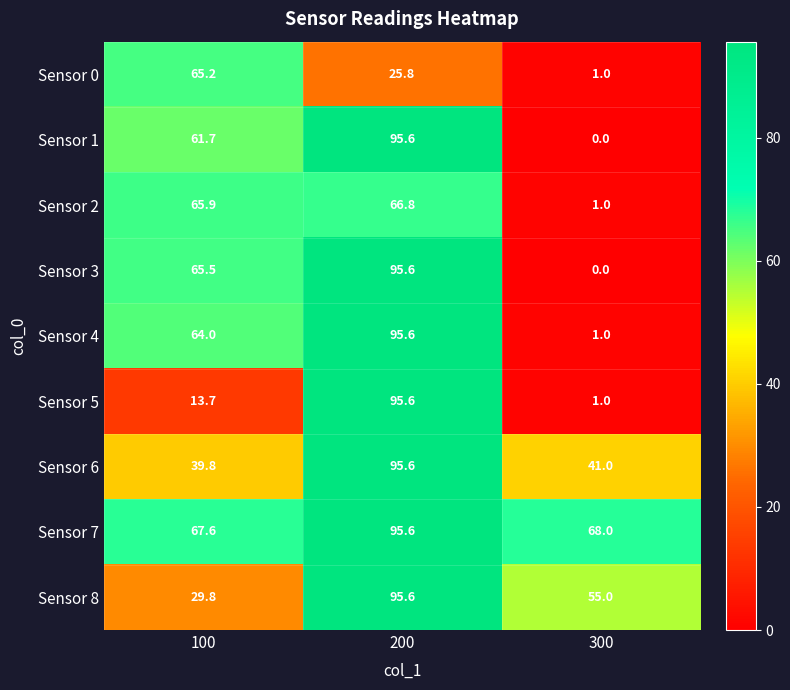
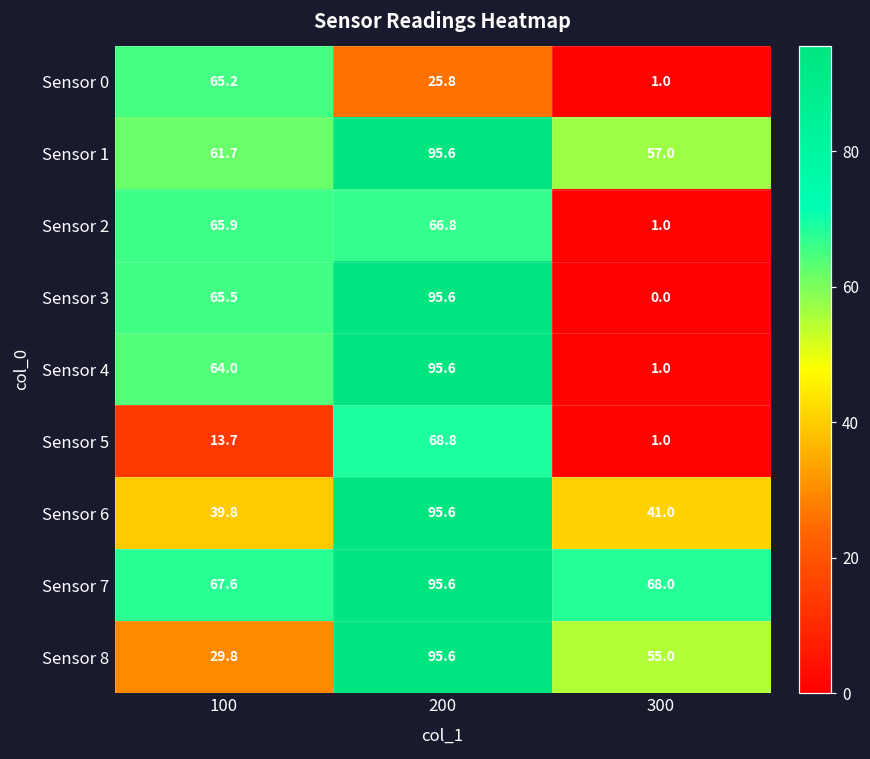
Sensor 1, 300: 0.0 -> 57.0
Sensor 5, 200: 95.6 -> 68.8
